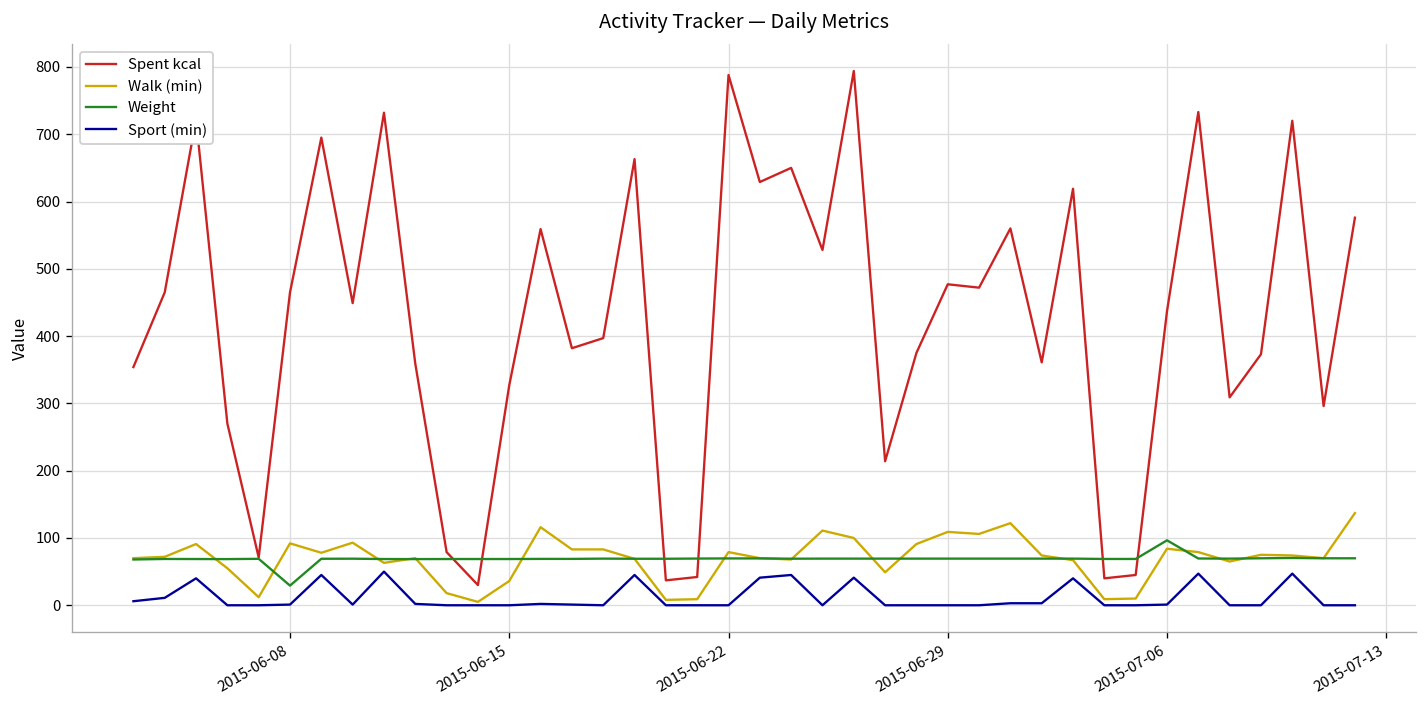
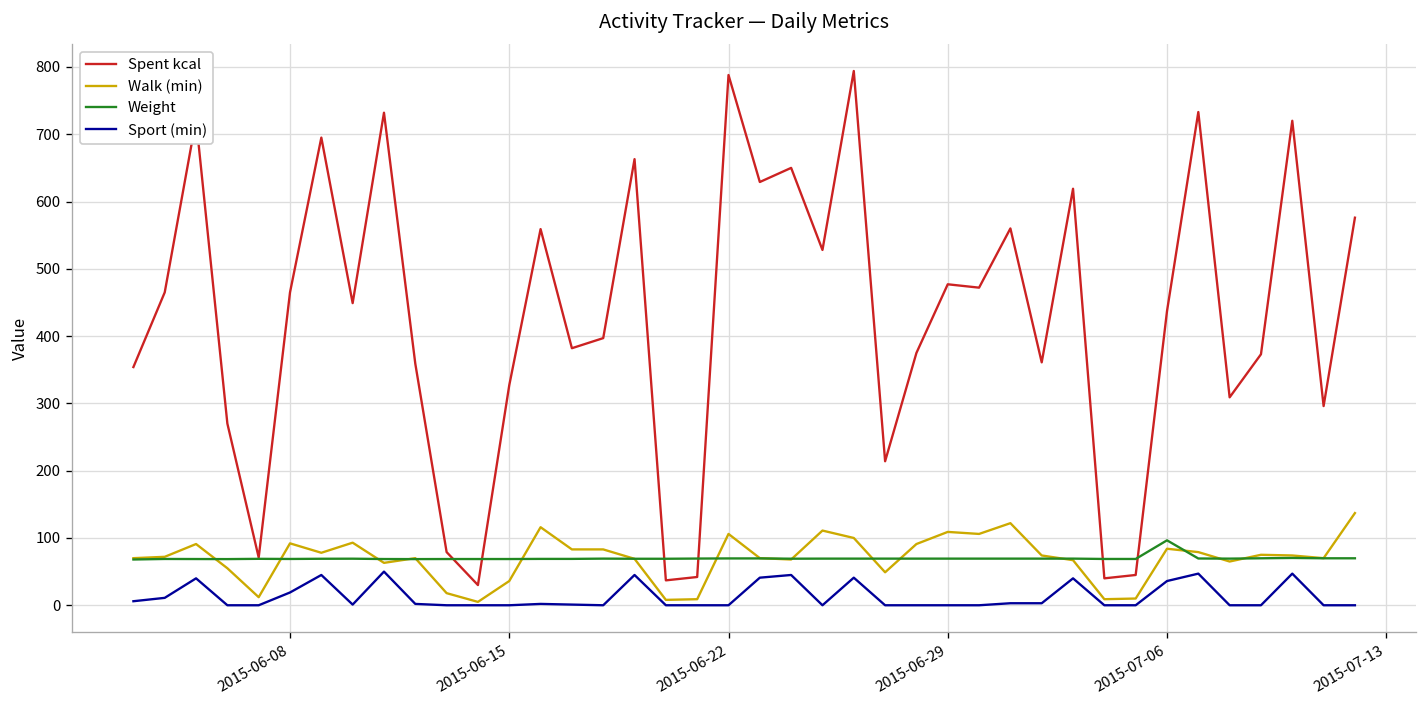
Weight, 2015-06-08: 30 -> 70
Sport (min), 2015-06-08: 0 -> 20
Walk (min), 2015-06-22: 80 -> 110
Sport (min), 2015-07-06: 0 -> 40
